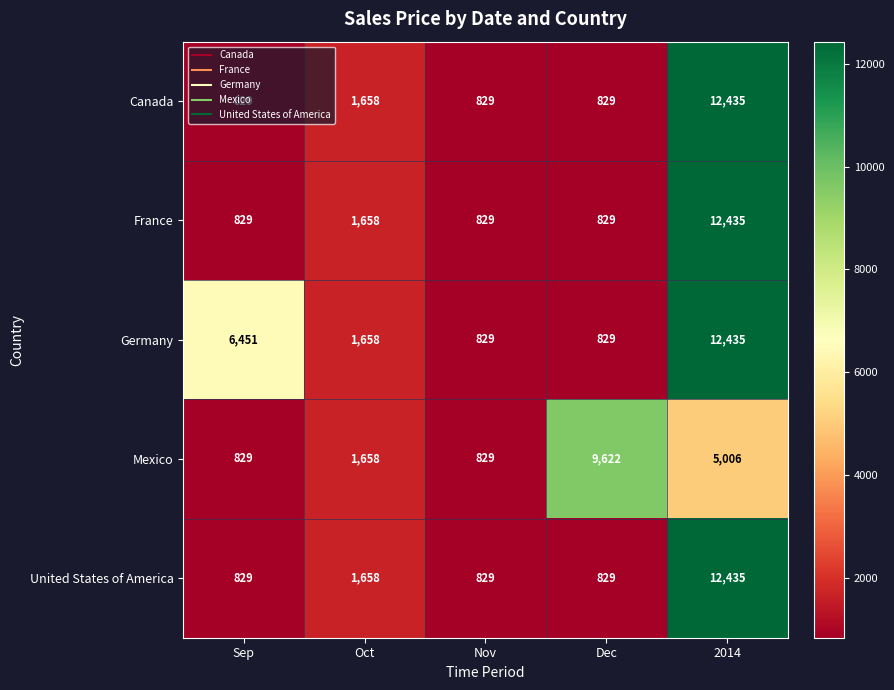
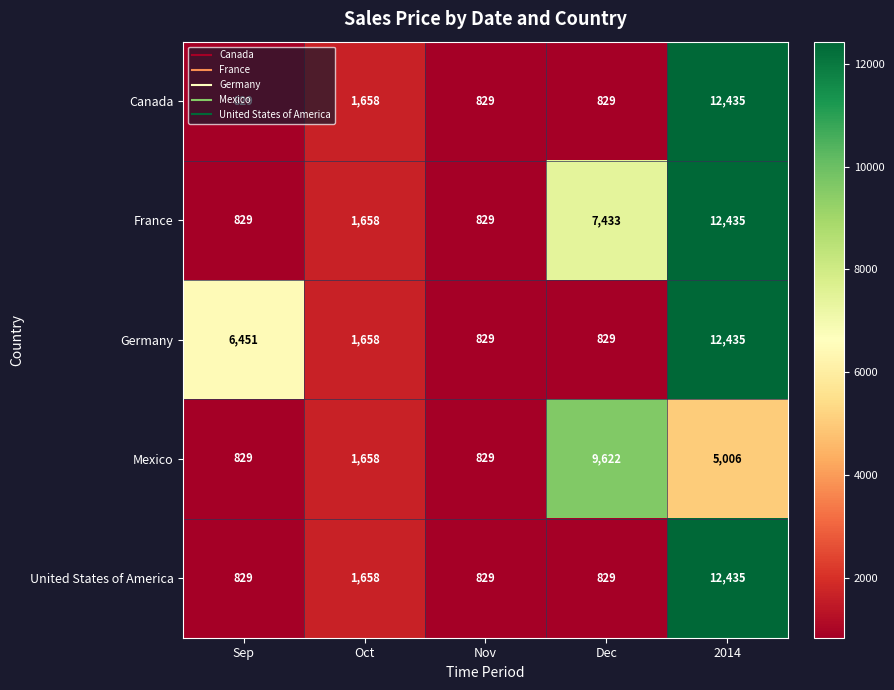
France, Dec: 829 -> 7,433
